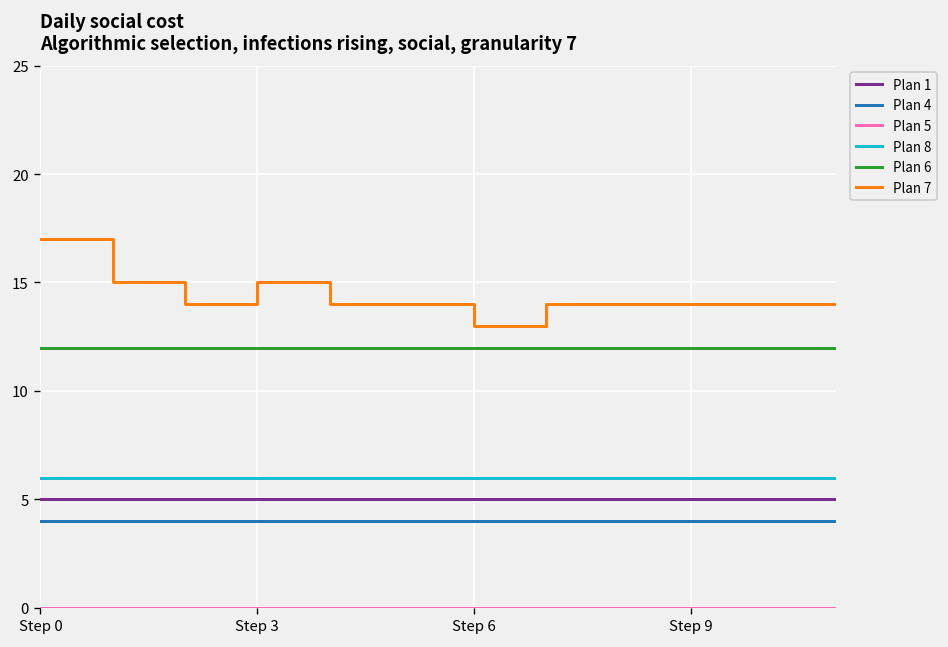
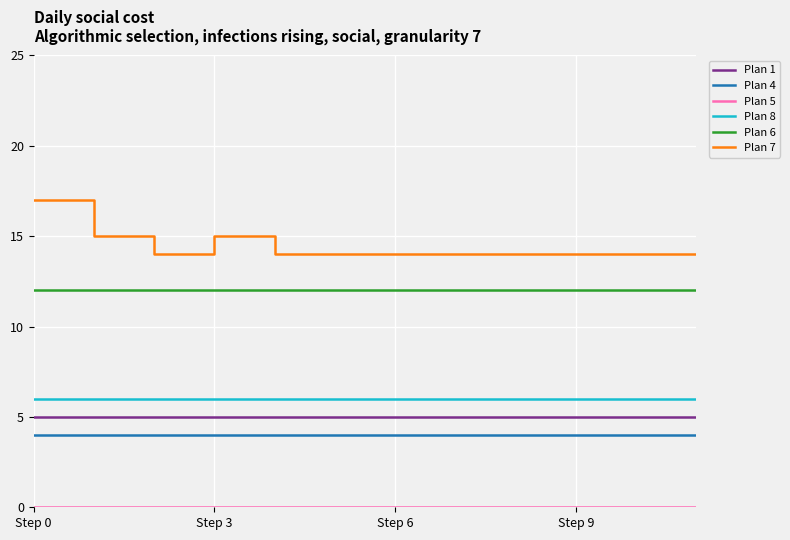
Plan 7, Step 6: 13 -> 14
